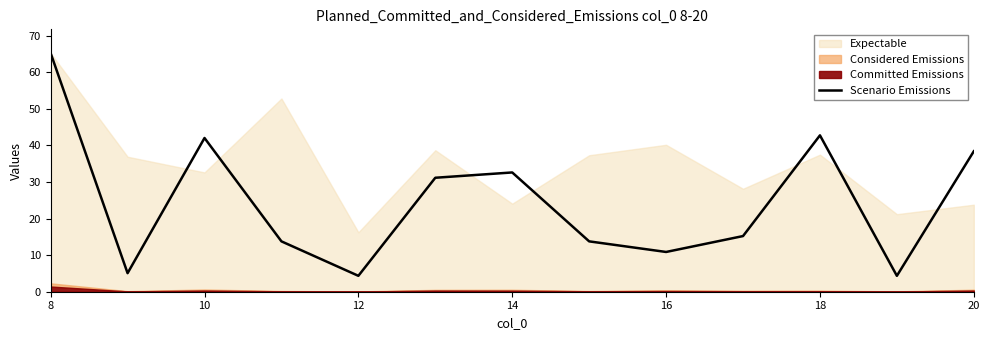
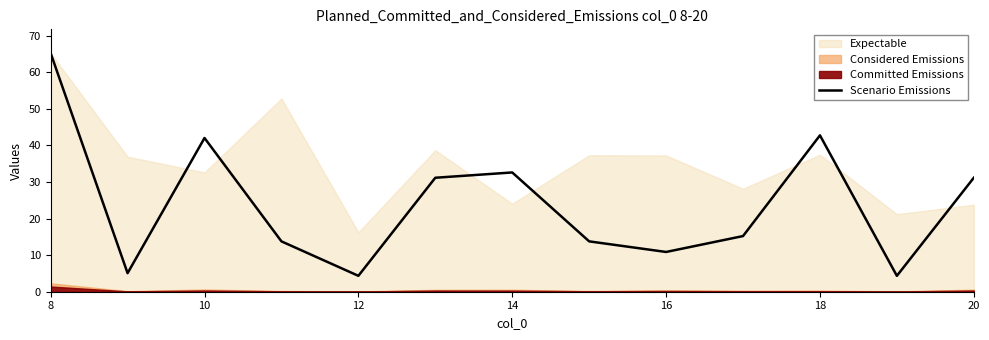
Expectable, 16: 40 -> 37
Scenario Emissions, 20: 38 -> 31
